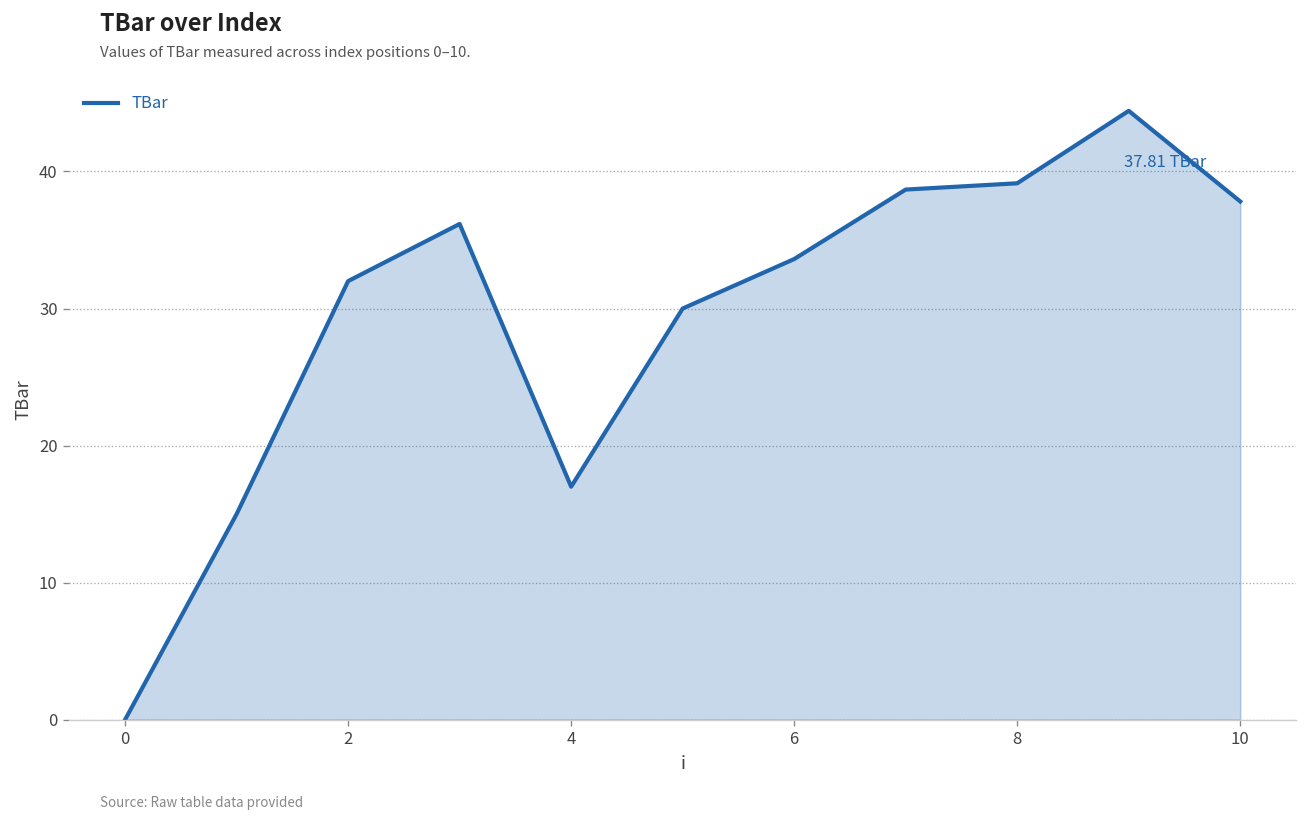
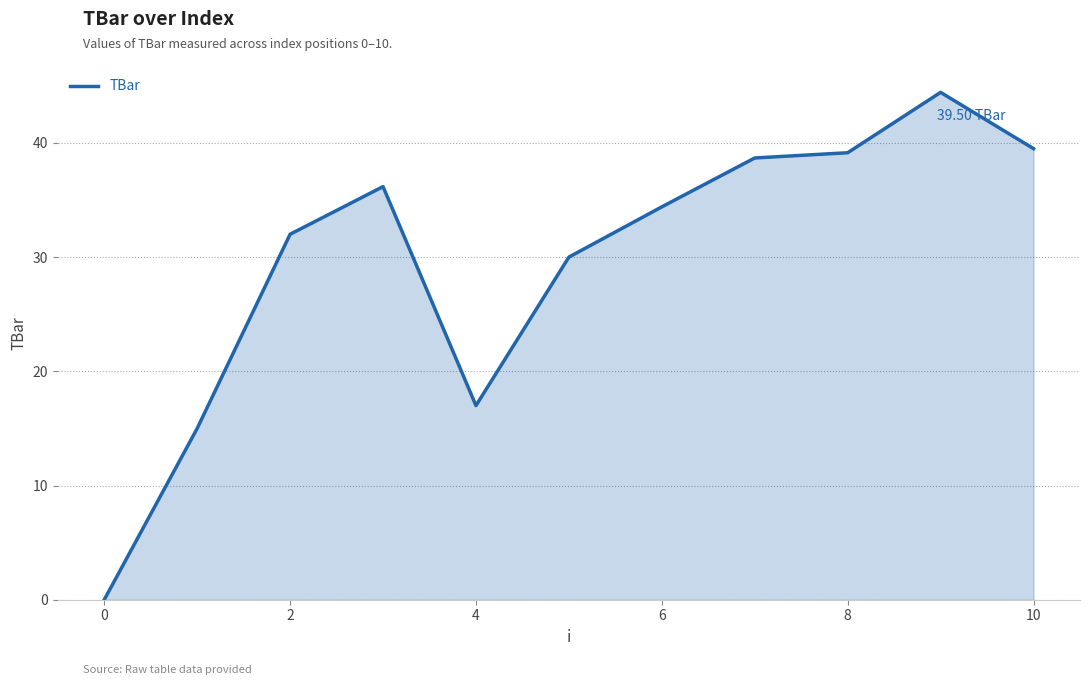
6: 33.6 -> 34.4
10: 37.81 -> 39.50
